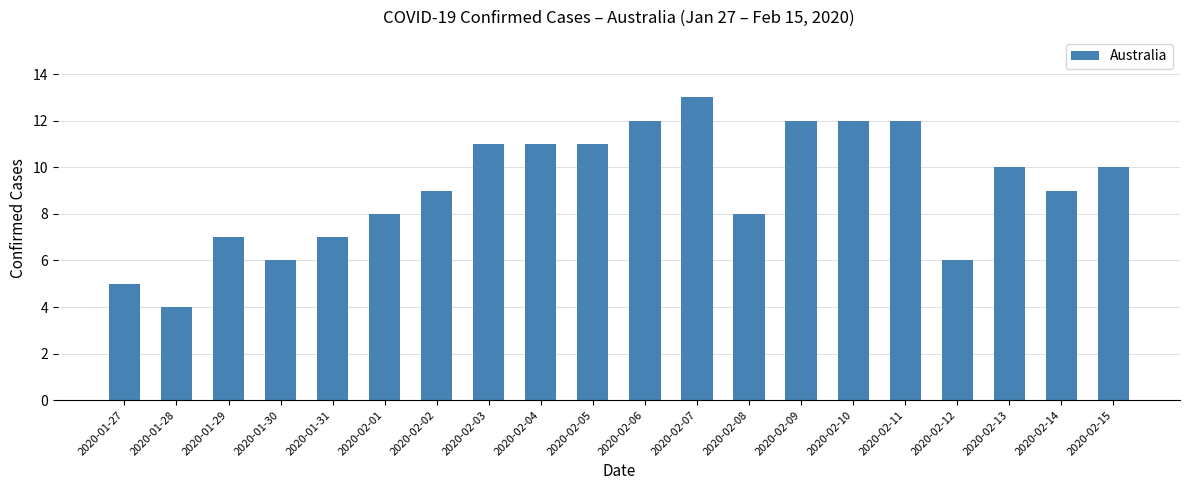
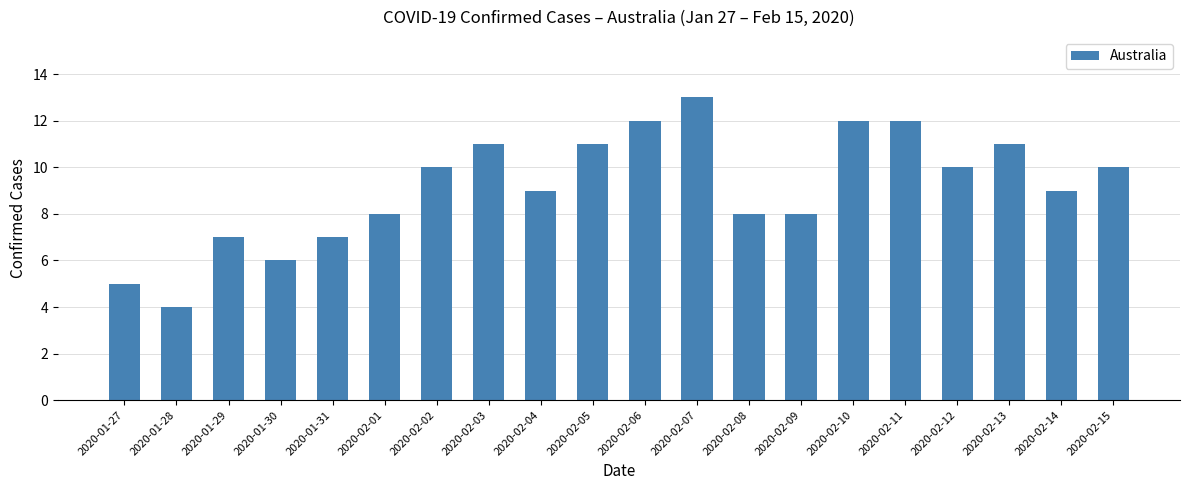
2020-02-02: 9 -> 10
2020-02-04: 11 -> 9
2020-02-09: 12 -> 8
2020-02-12: 6 -> 10
2020-02-13: 10 -> 11
